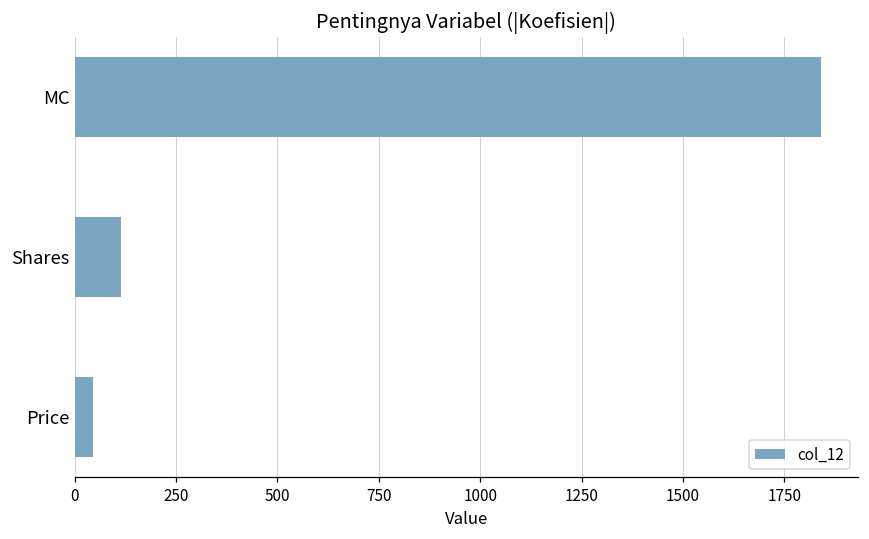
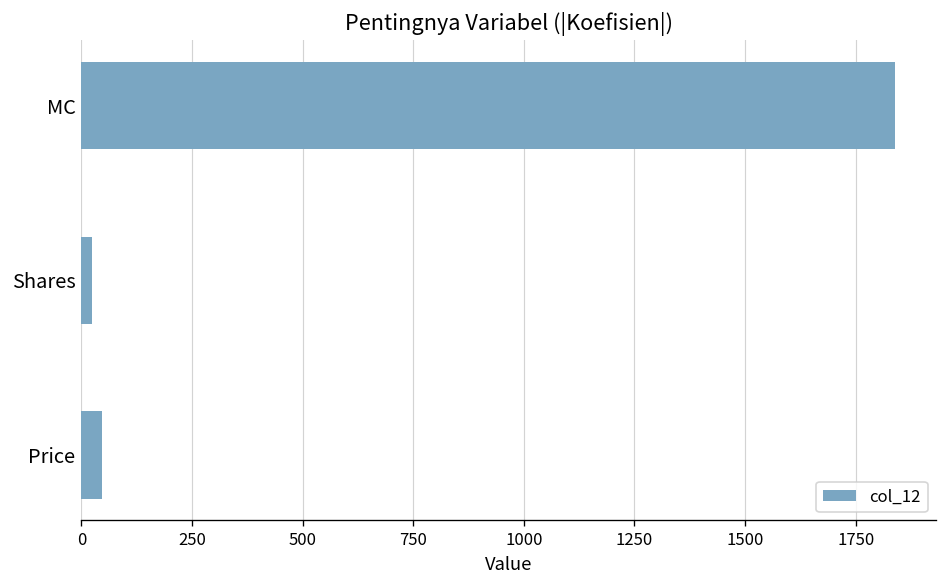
Shares: 120 -> 20
